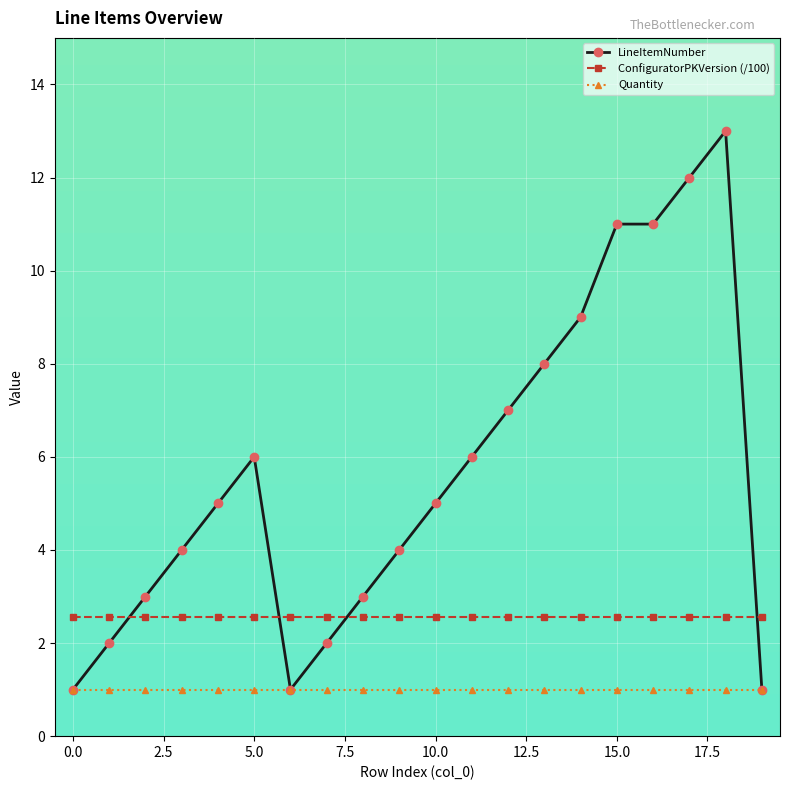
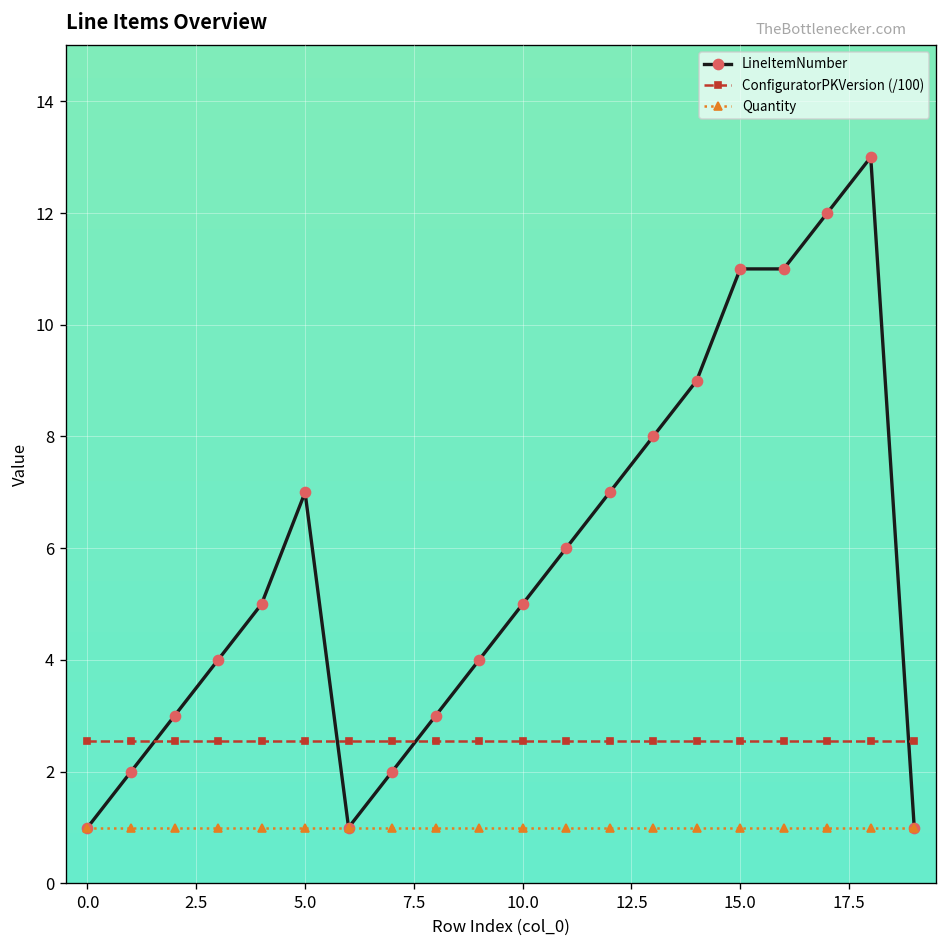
LineItemNumber, 5.0: 6 -> 7
